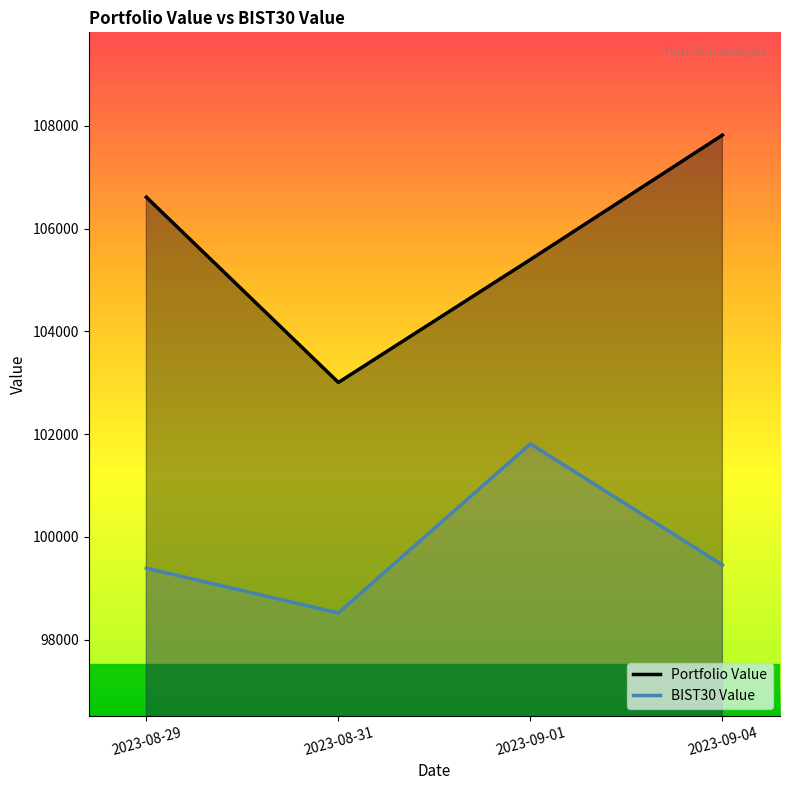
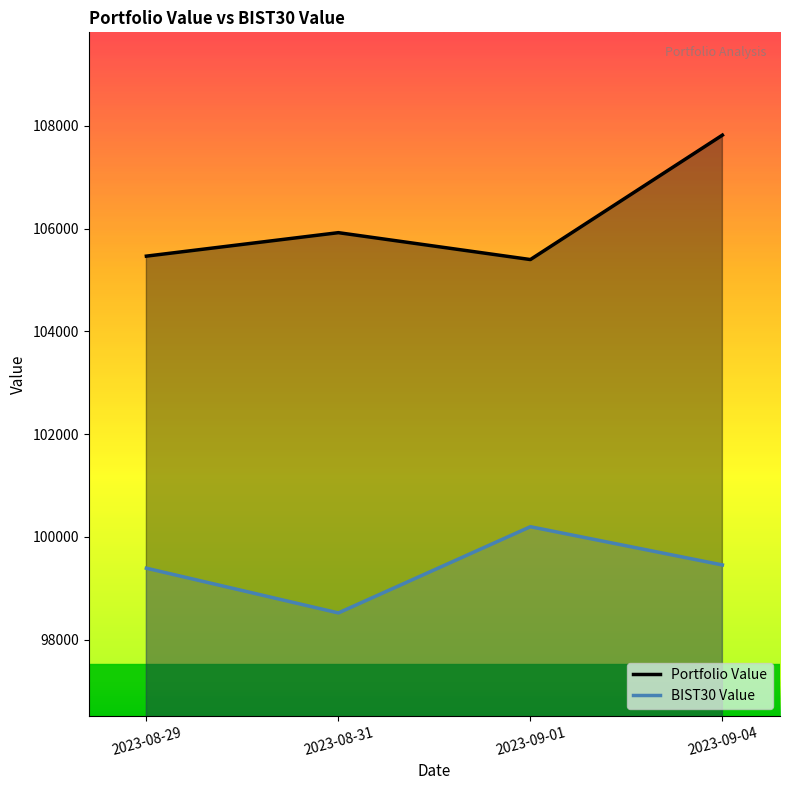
Portfolio Value, 2023-08-29: 106600 -> 105500
Portfolio Value, 2023-08-31: 103000 -> 105900
BIST30 Value, 2023-09-01: 101800 -> 100200
